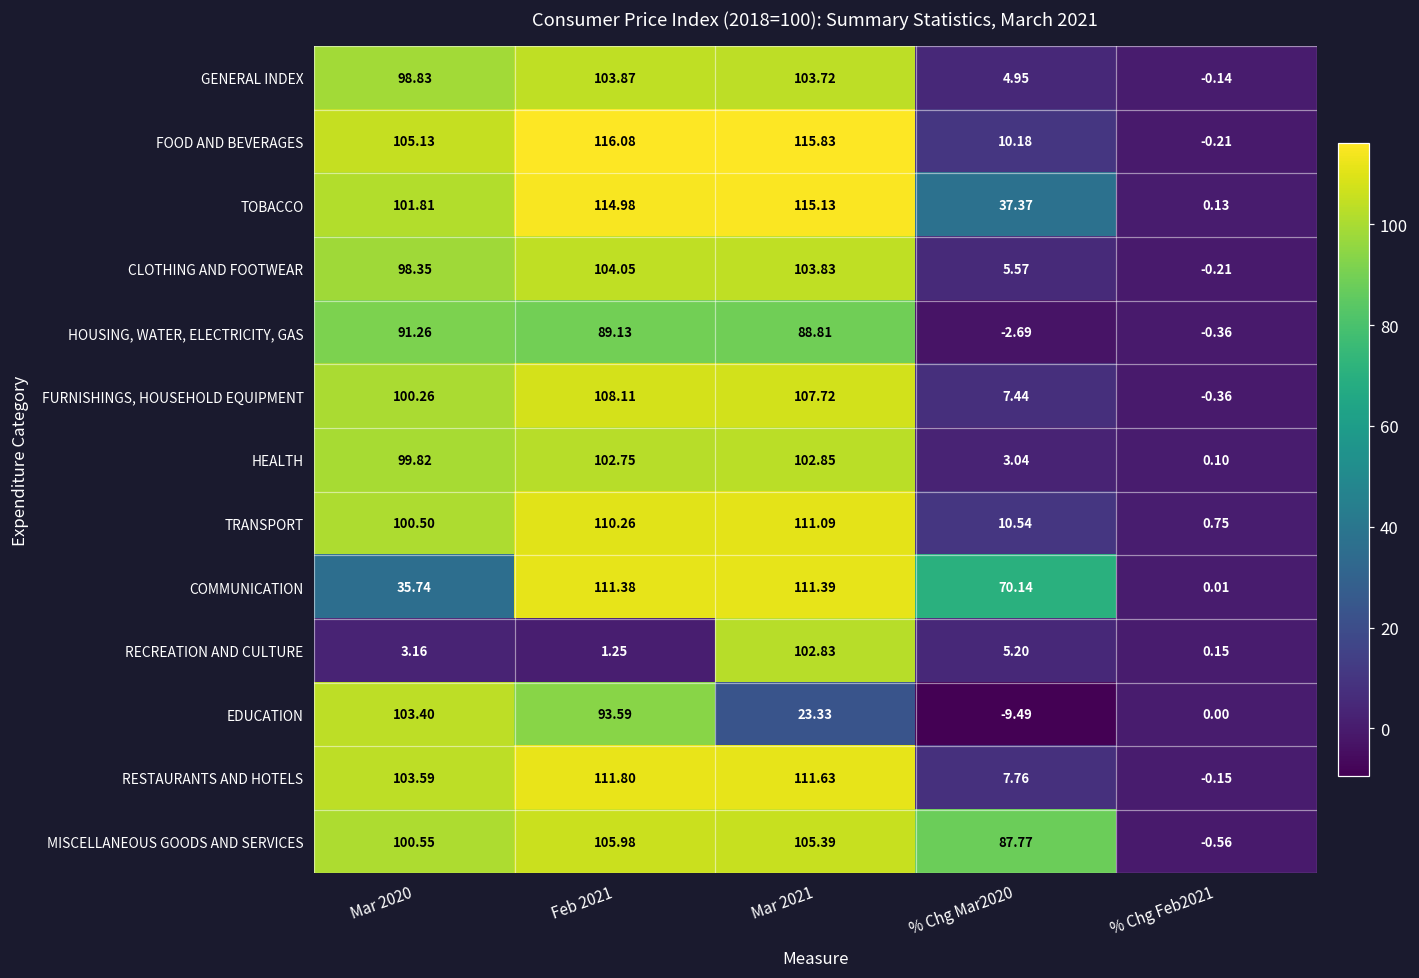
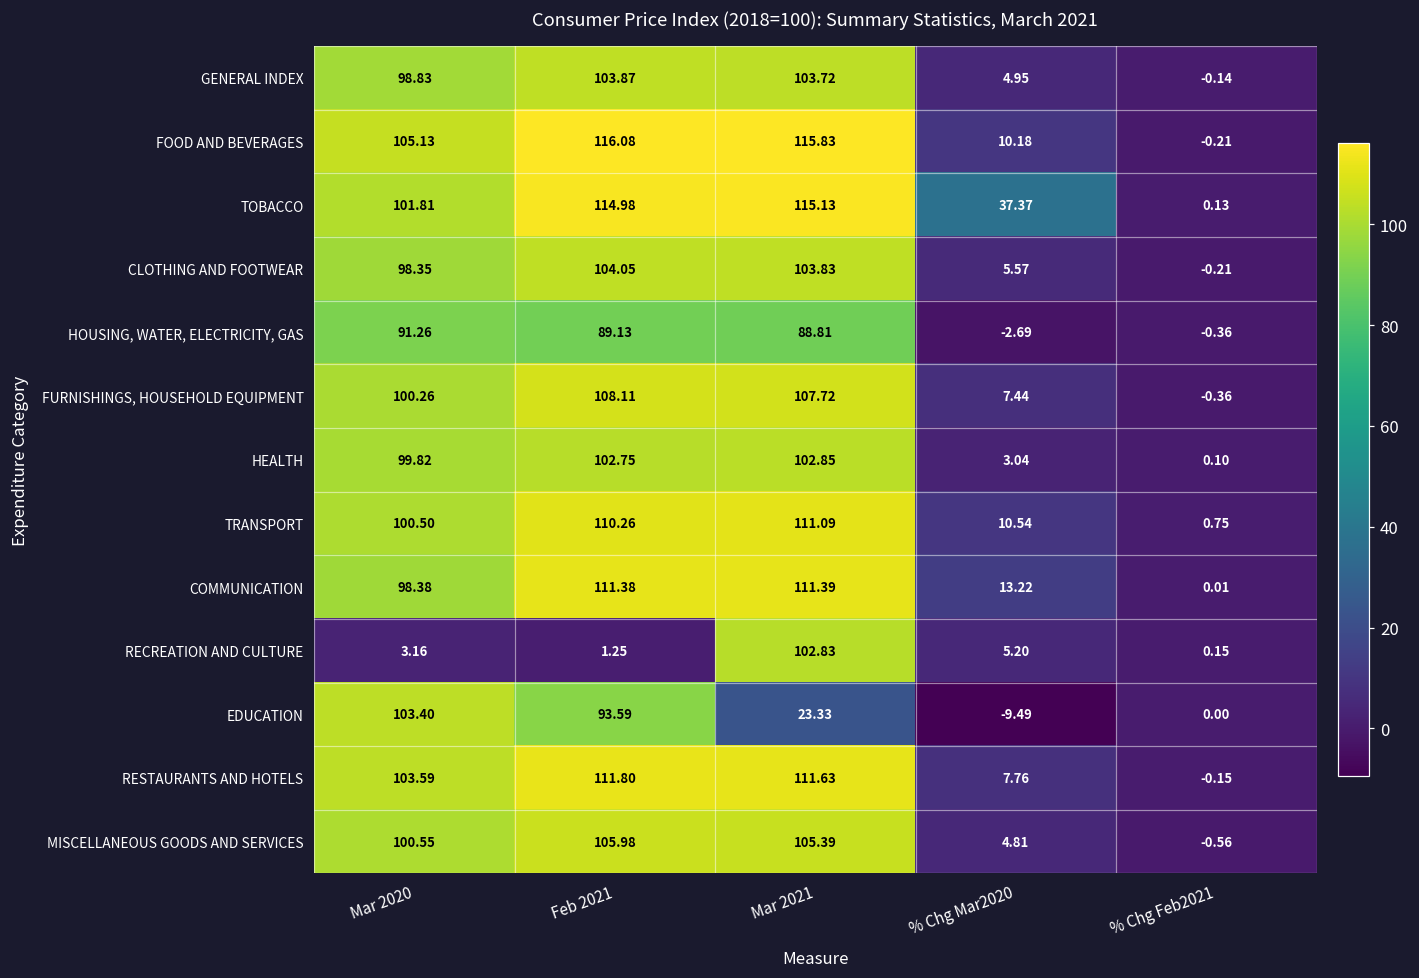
COMMUNICATION, Mar 2020: 35.74 -> 98.38
COMMUNICATION, % Chg Mar2020: 70.14 -> 13.22
MISCELLANEOUS GOODS AND SERVICES, % Chg Mar2020: 87.77 -> 4.81
